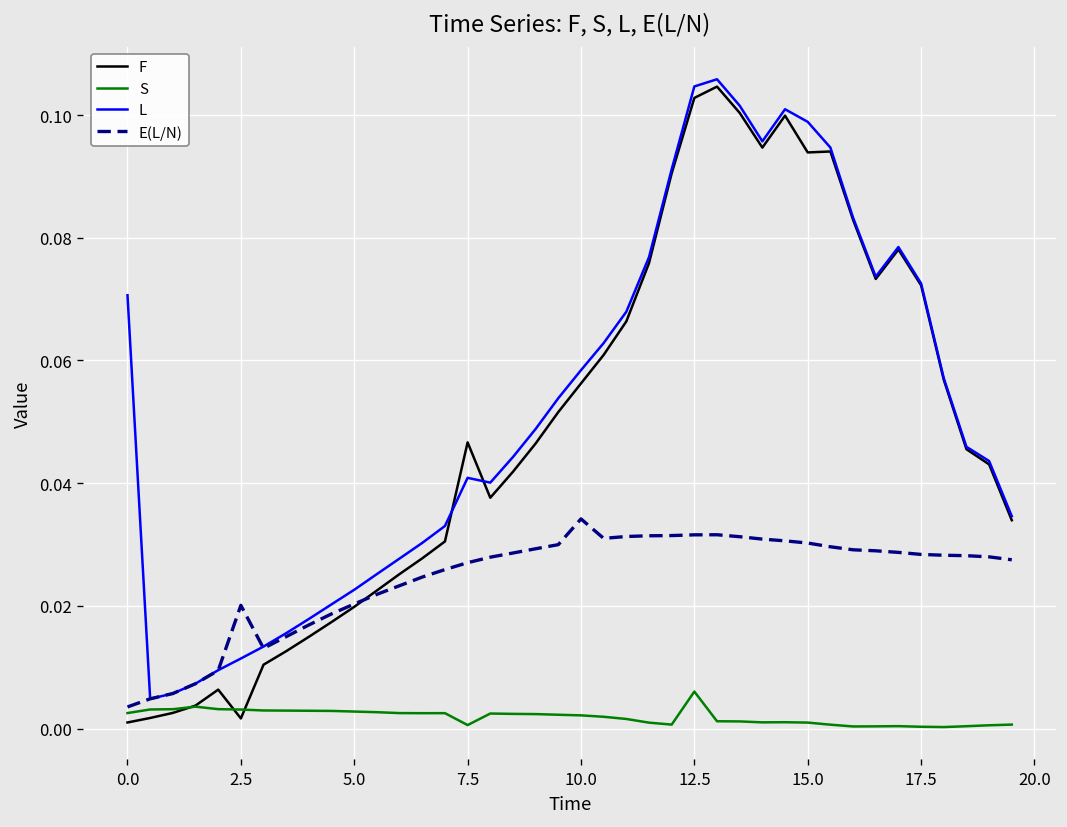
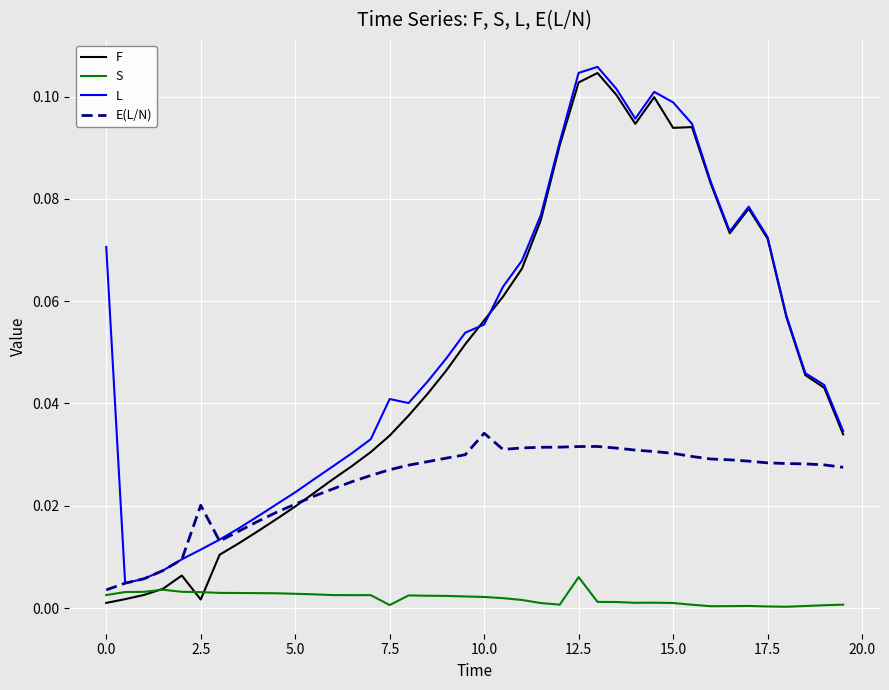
F, 7.5: 0.047 -> 0.034
L, 10.0: 0.058 -> 0.055
